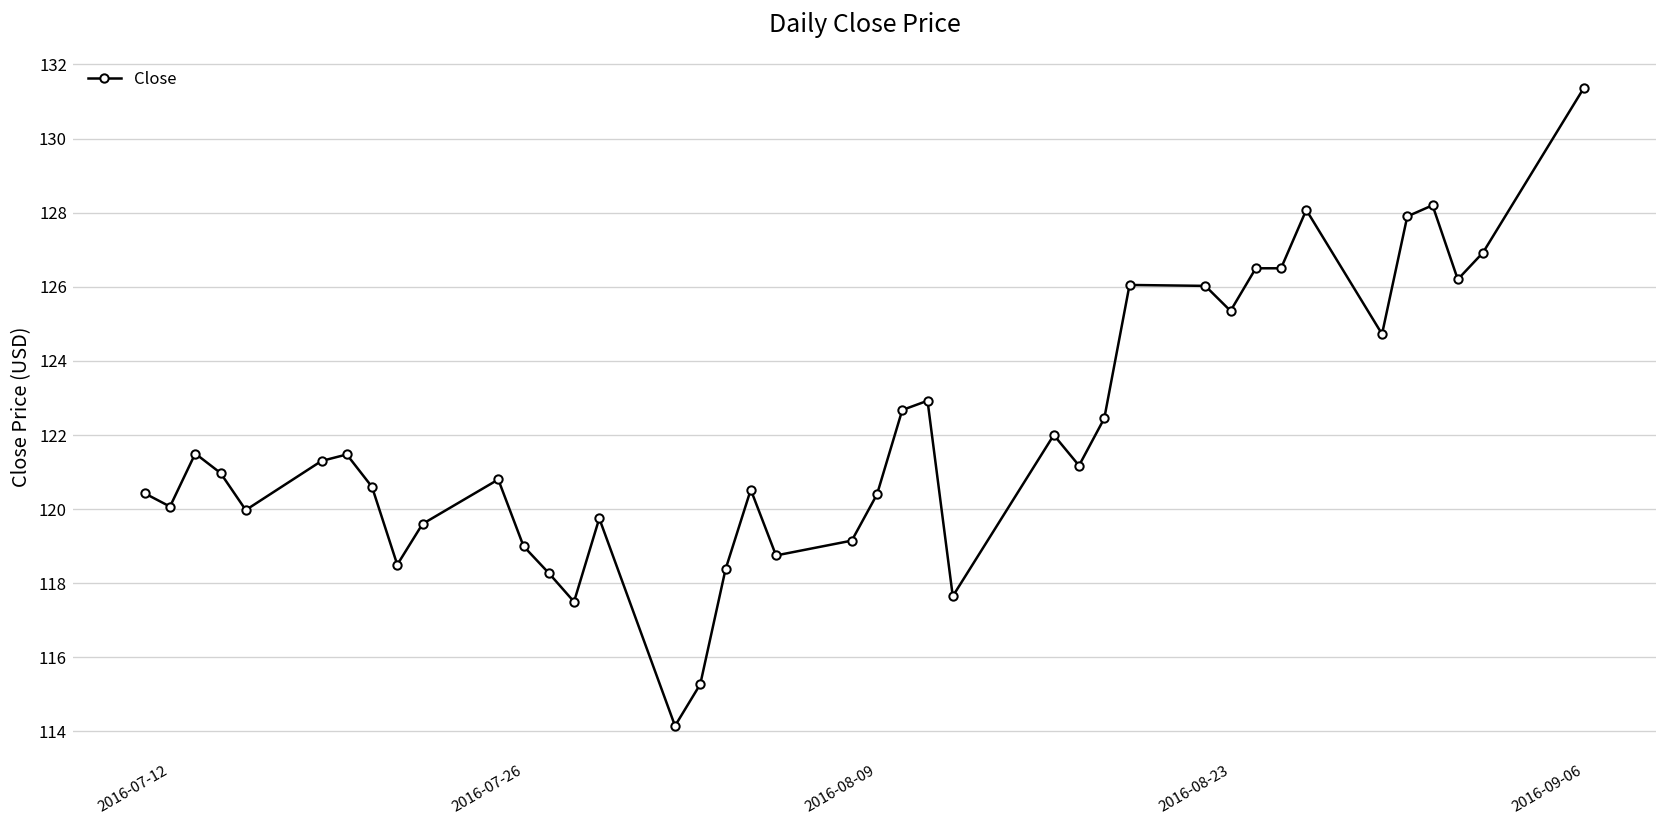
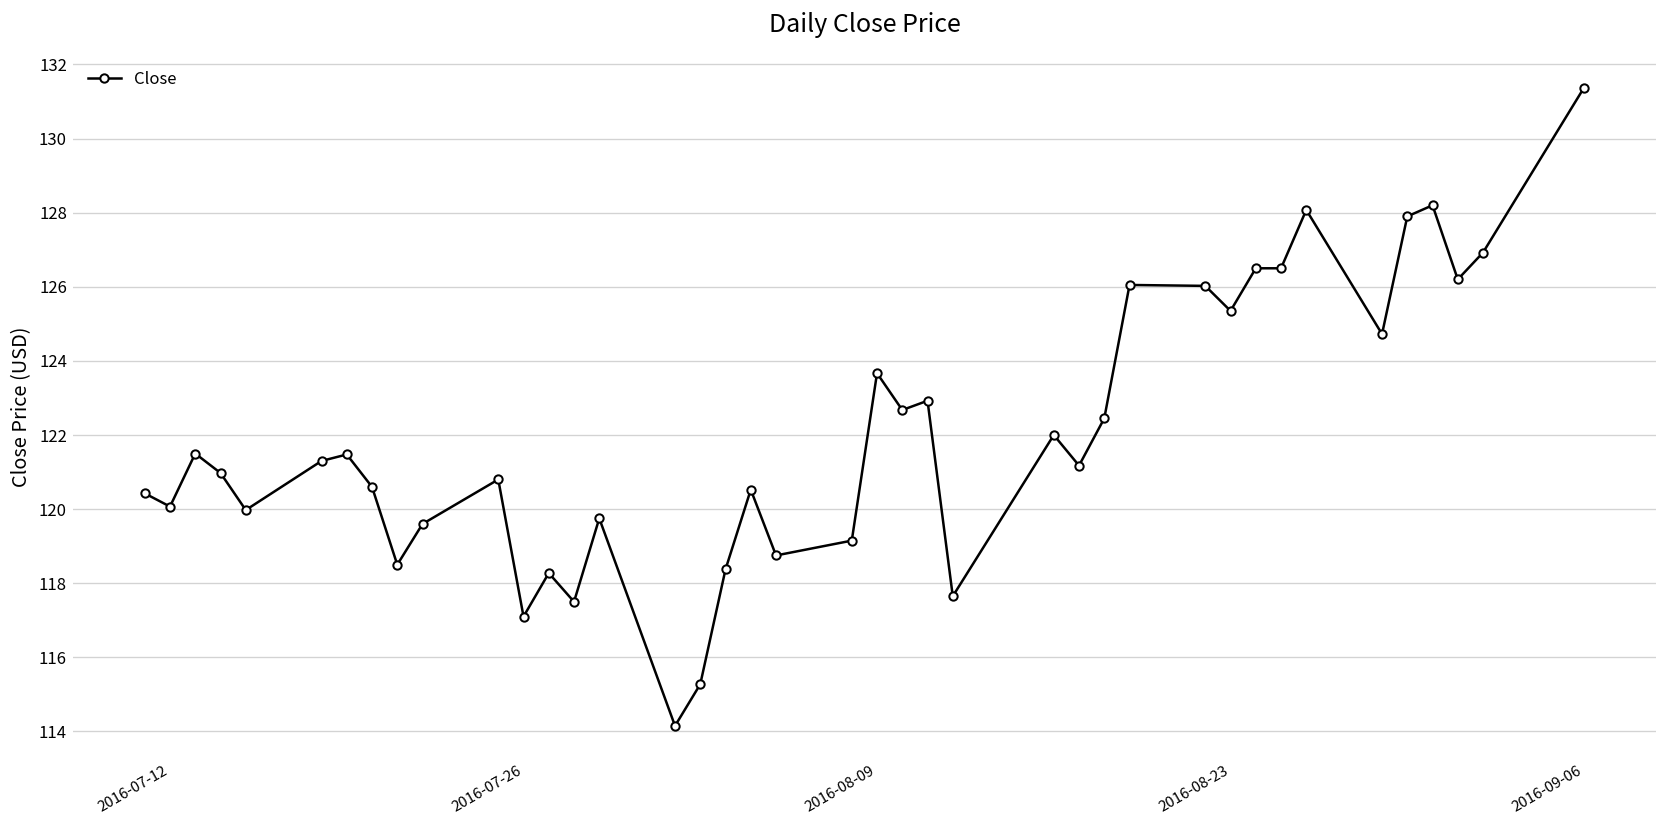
2016-07-26: 119.0 -> 117.1
2016-08-09: 120.4 -> 123.7
